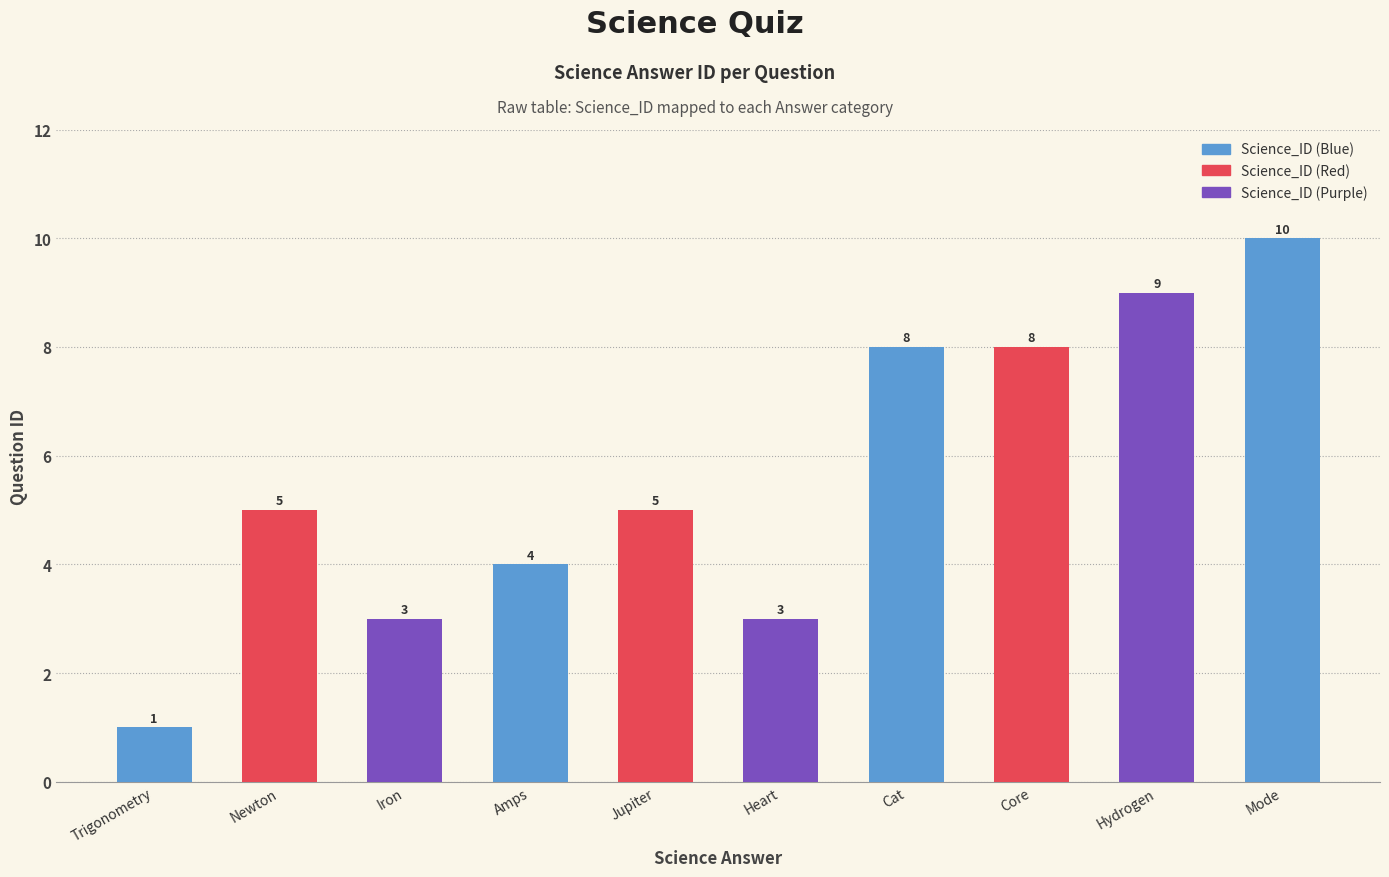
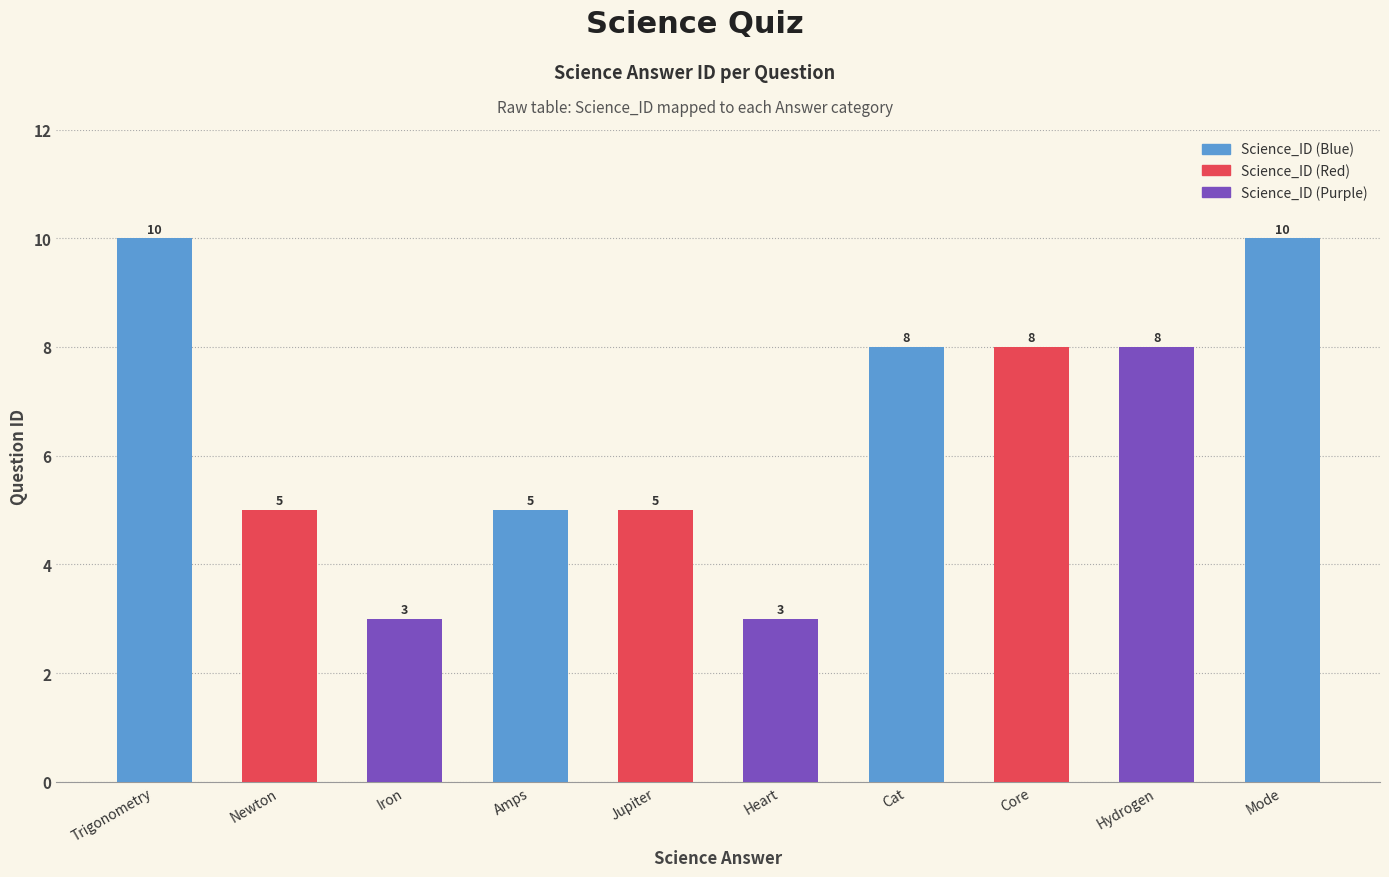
Trigonometry: 1 -> 10
Amps: 4 -> 5
Hydrogen: 9 -> 8
